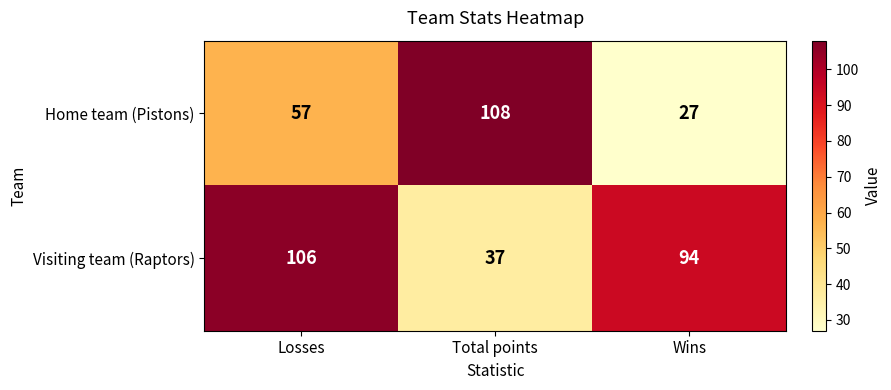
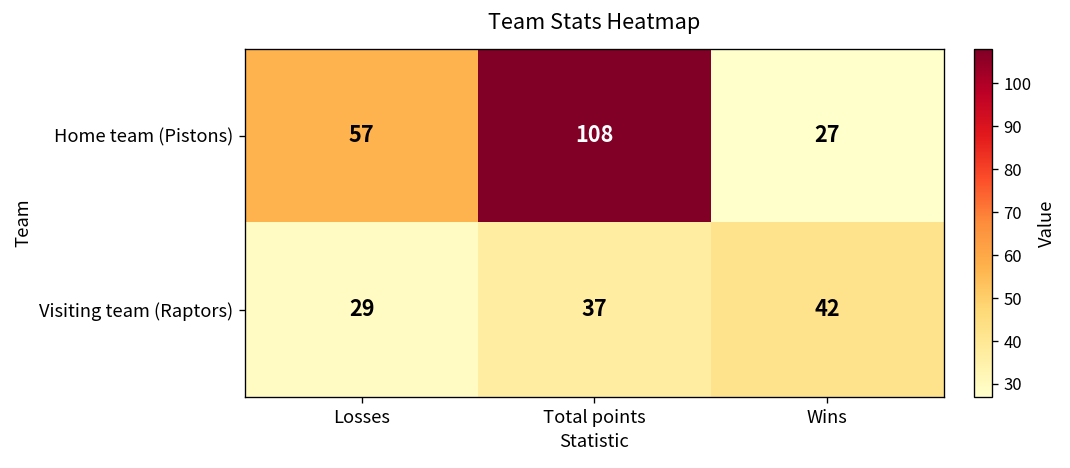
Visiting team (Raptors), Losses: 106 -> 29
Visiting team (Raptors), Wins: 94 -> 42
